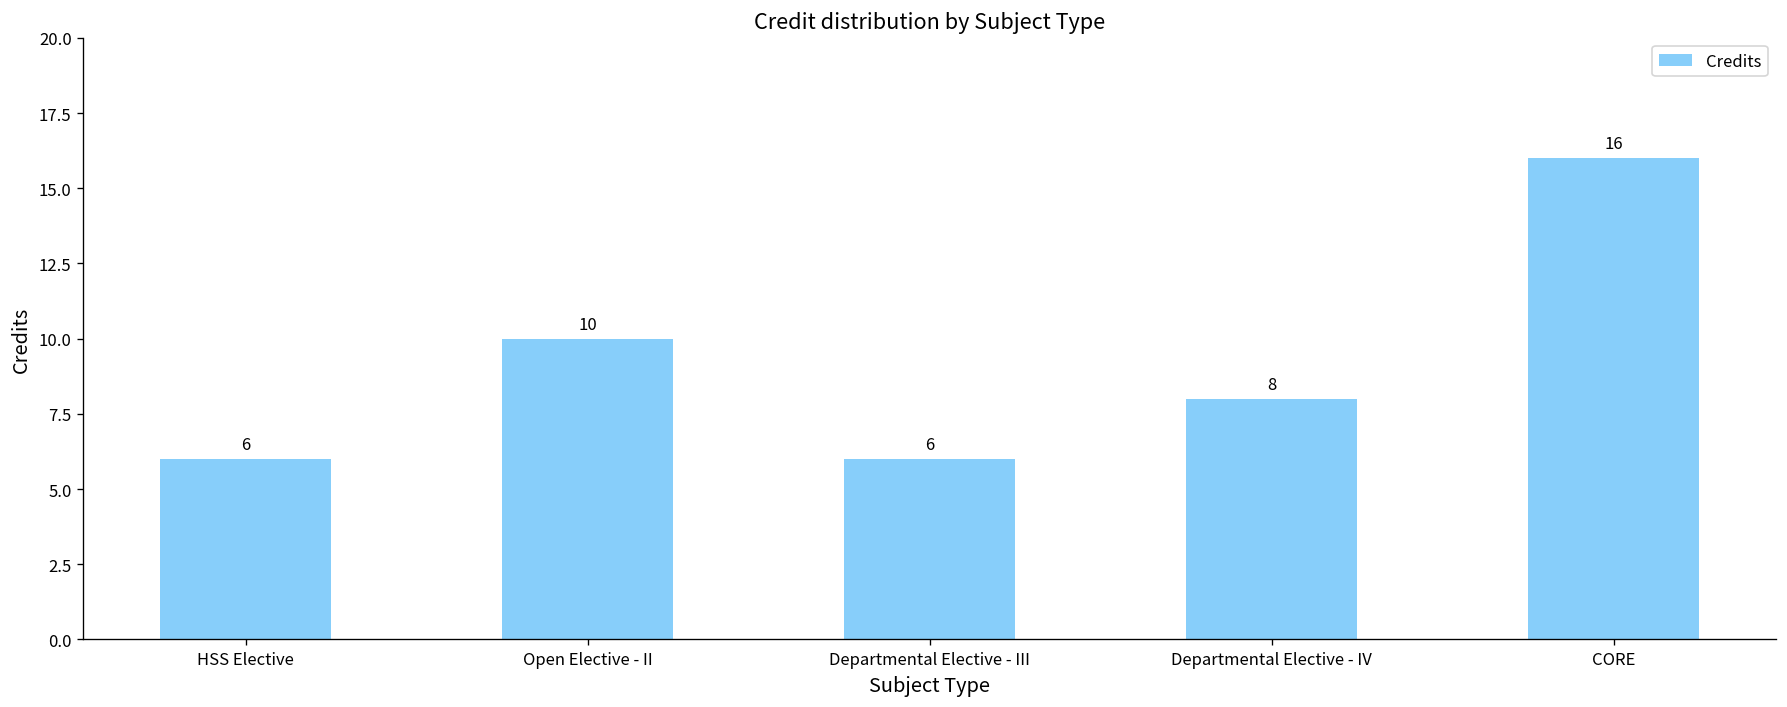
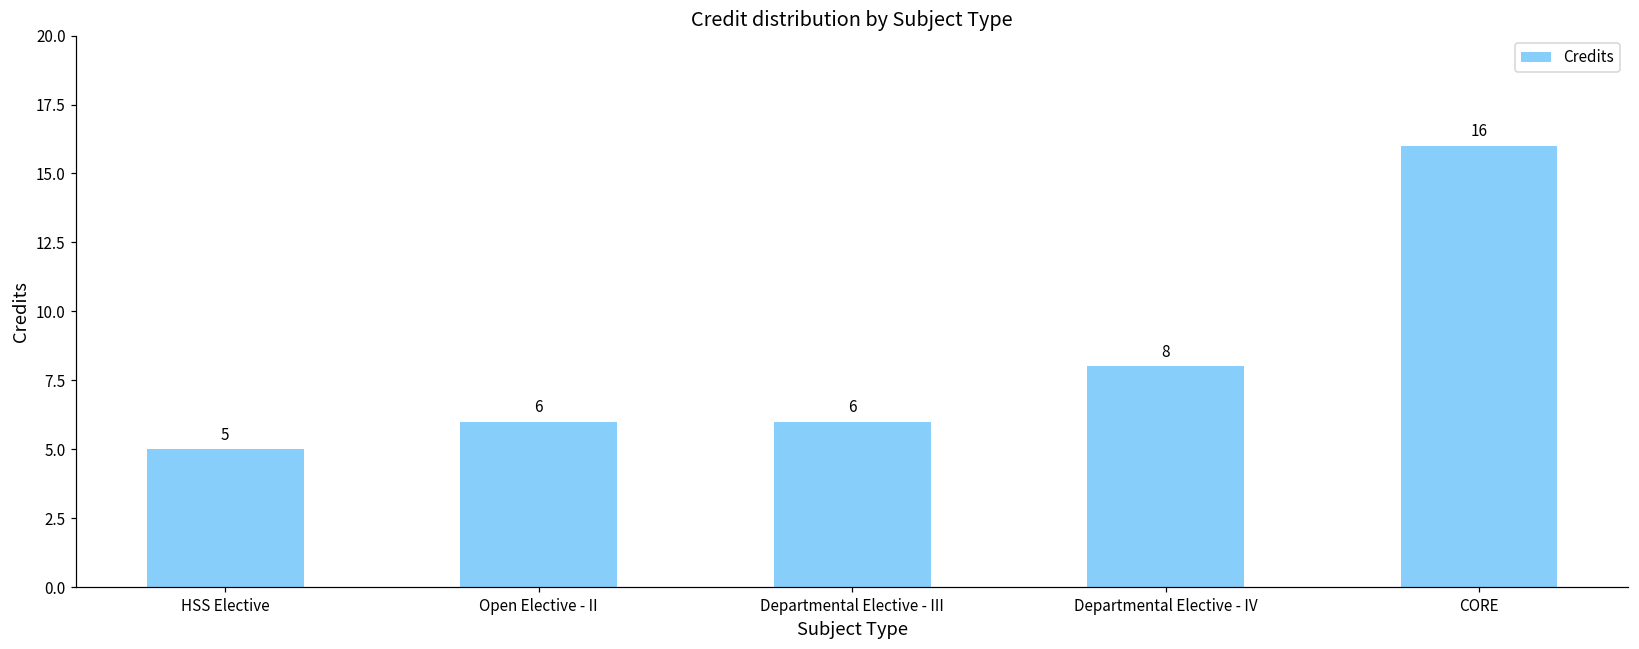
HSS Elective: 6 -> 5
Open Elective - II: 10 -> 6
